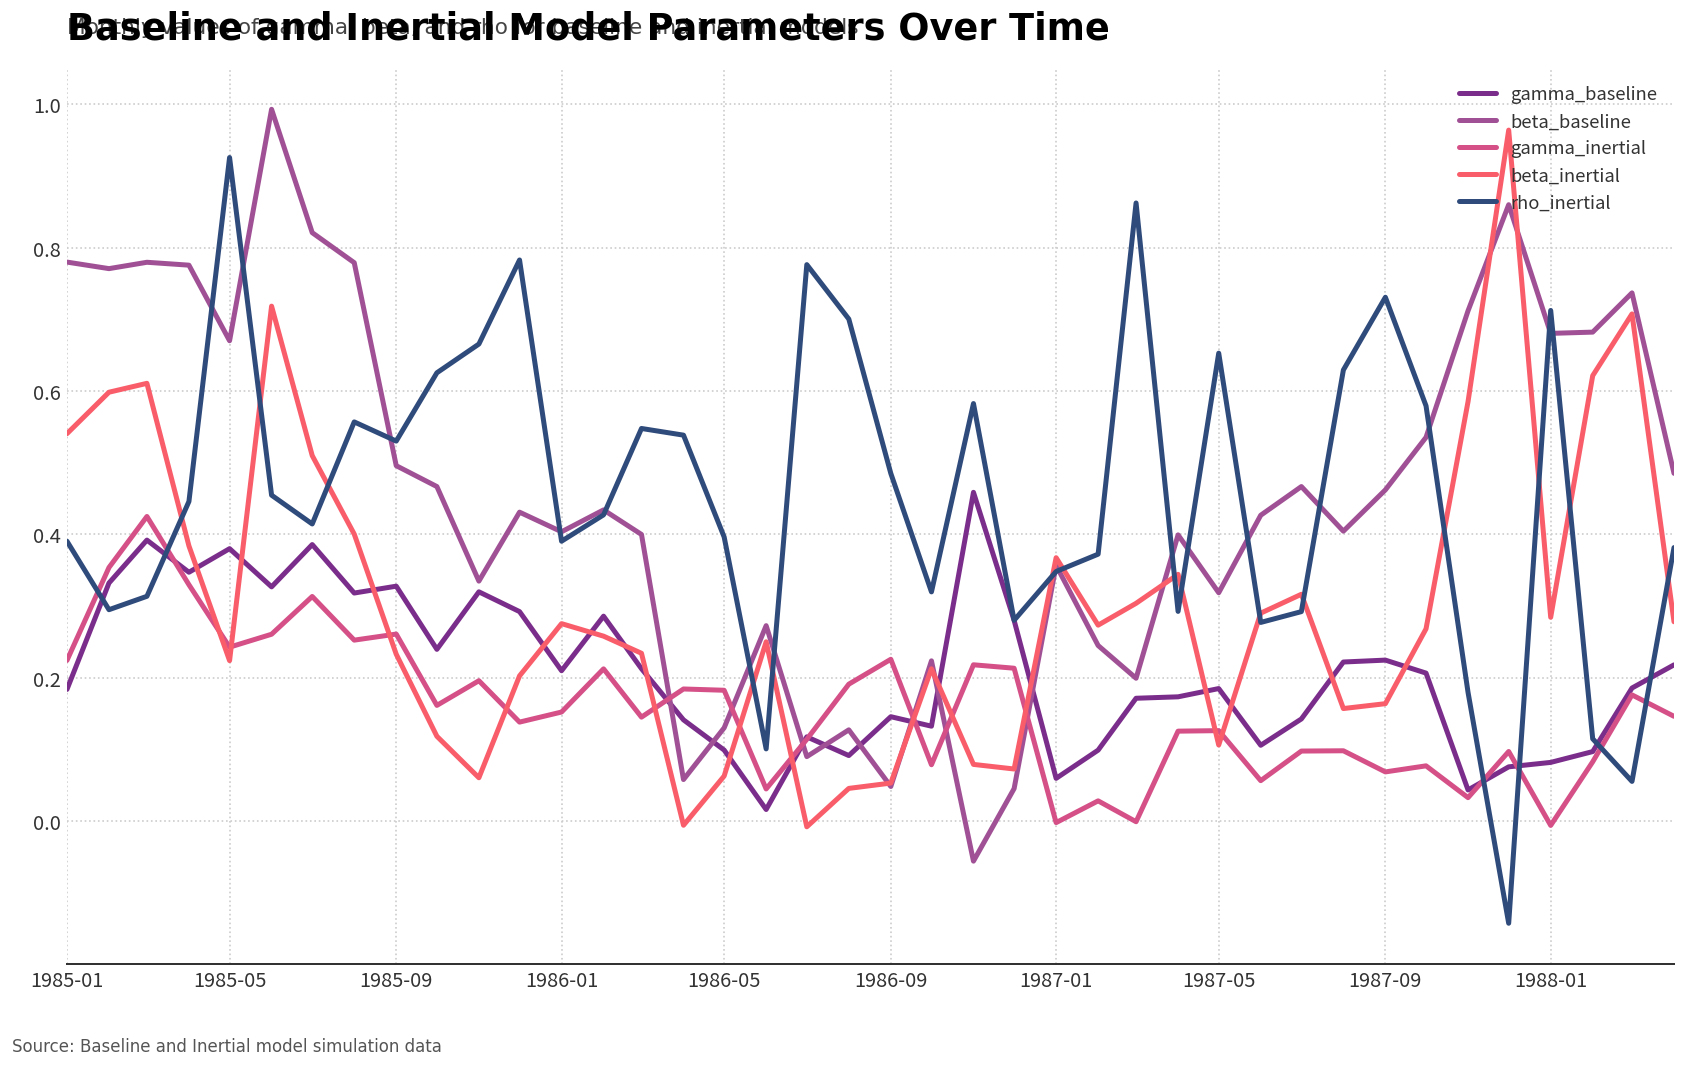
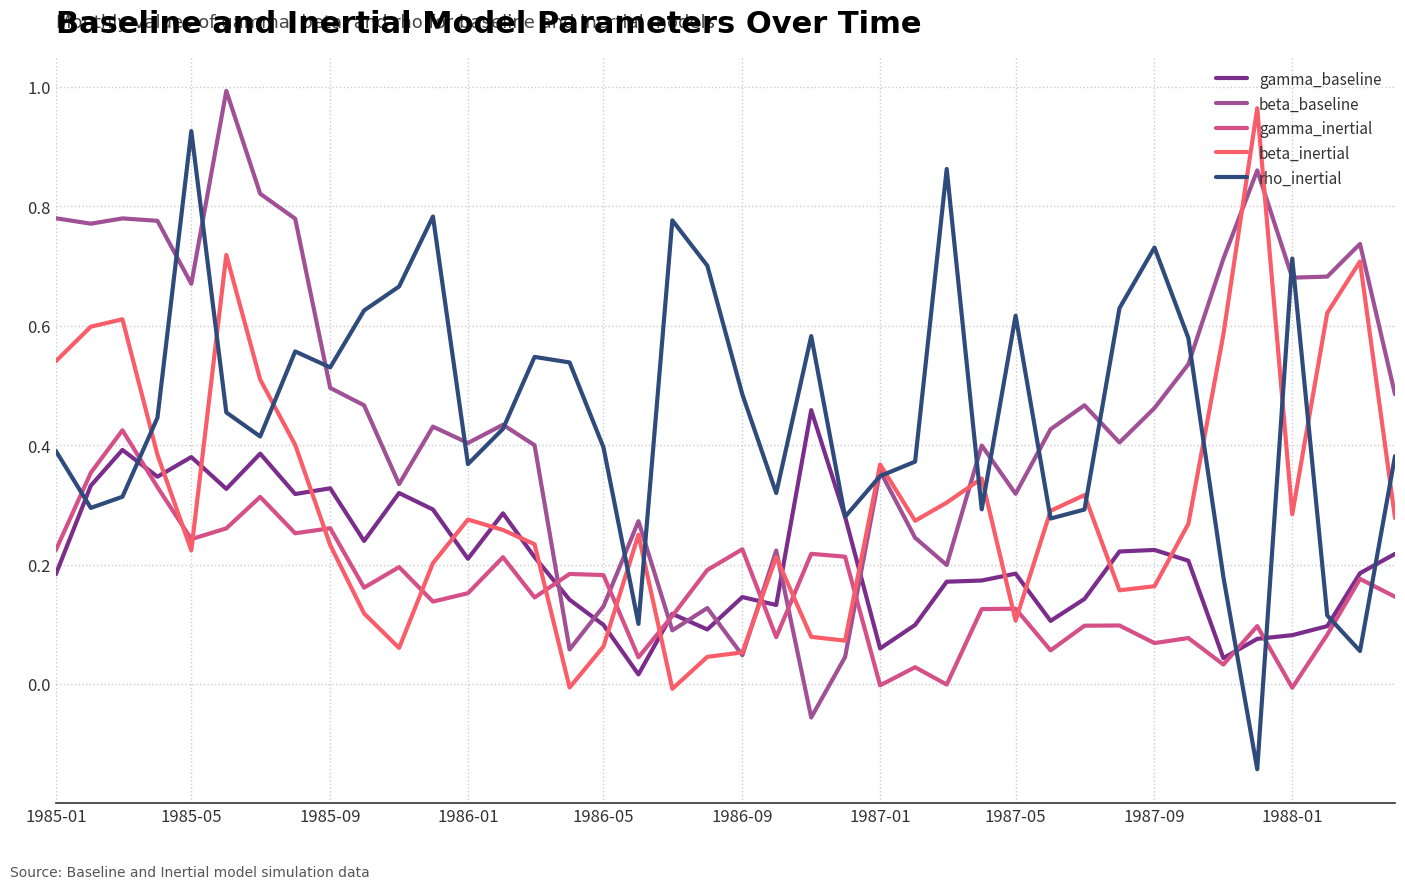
rho_inertial, 1986-01: 0.39 -> 0.37
rho_inertial, 1987-05: 0.65 -> 0.62
